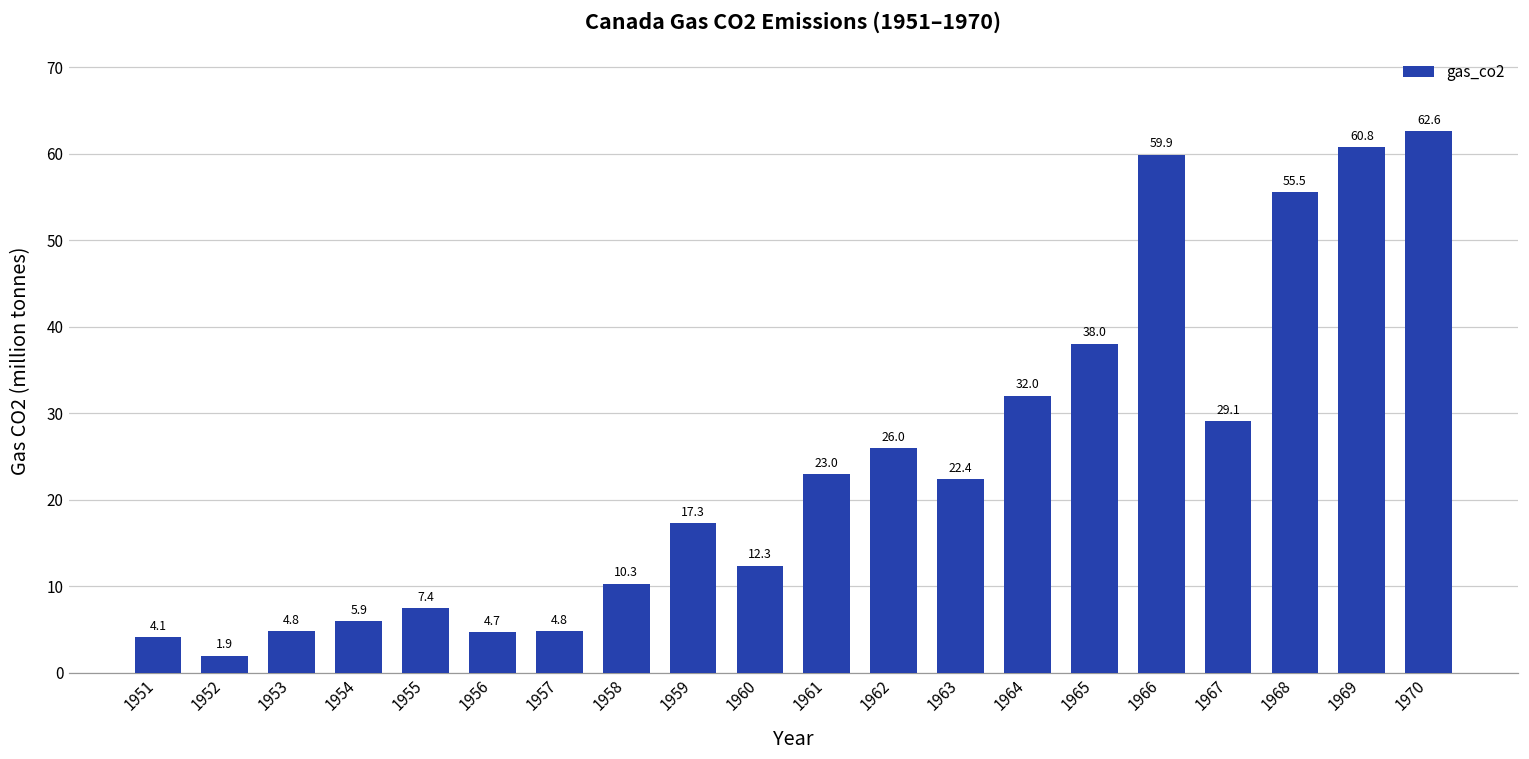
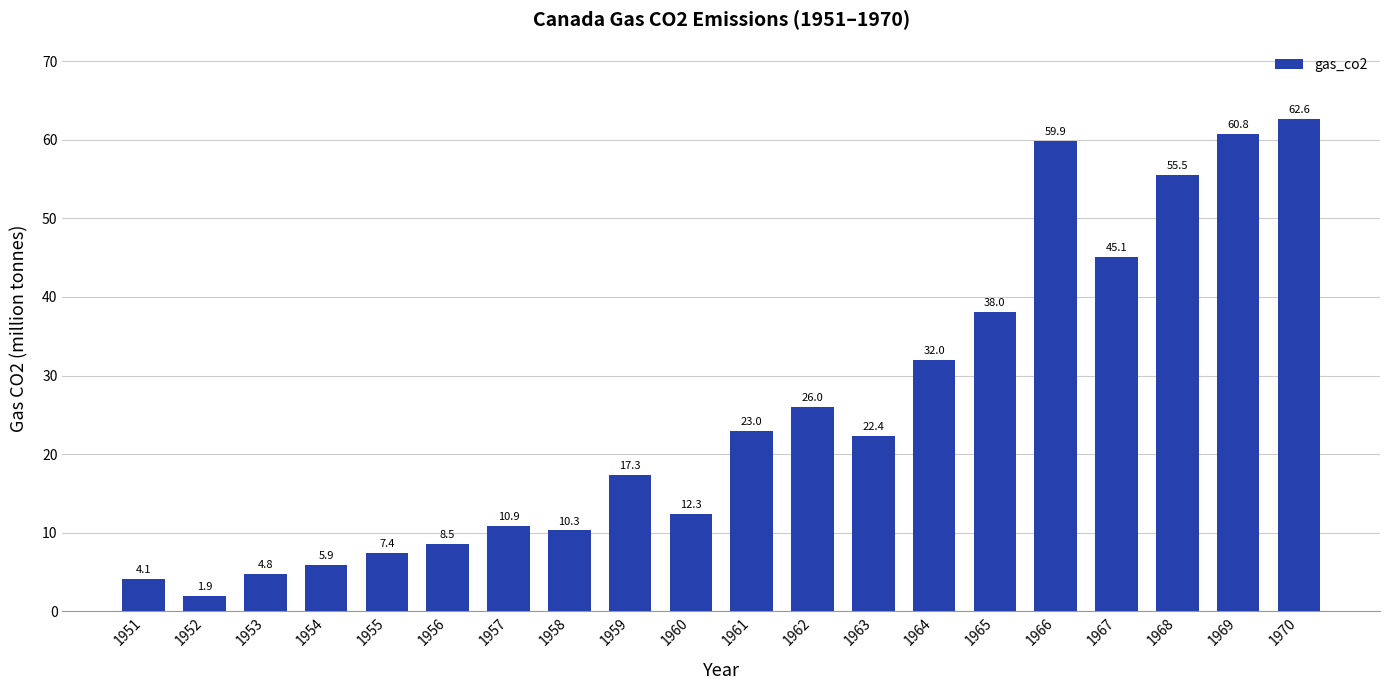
1956: 4.7 -> 8.5
1957: 4.8 -> 10.9
1967: 29.1 -> 45.1
